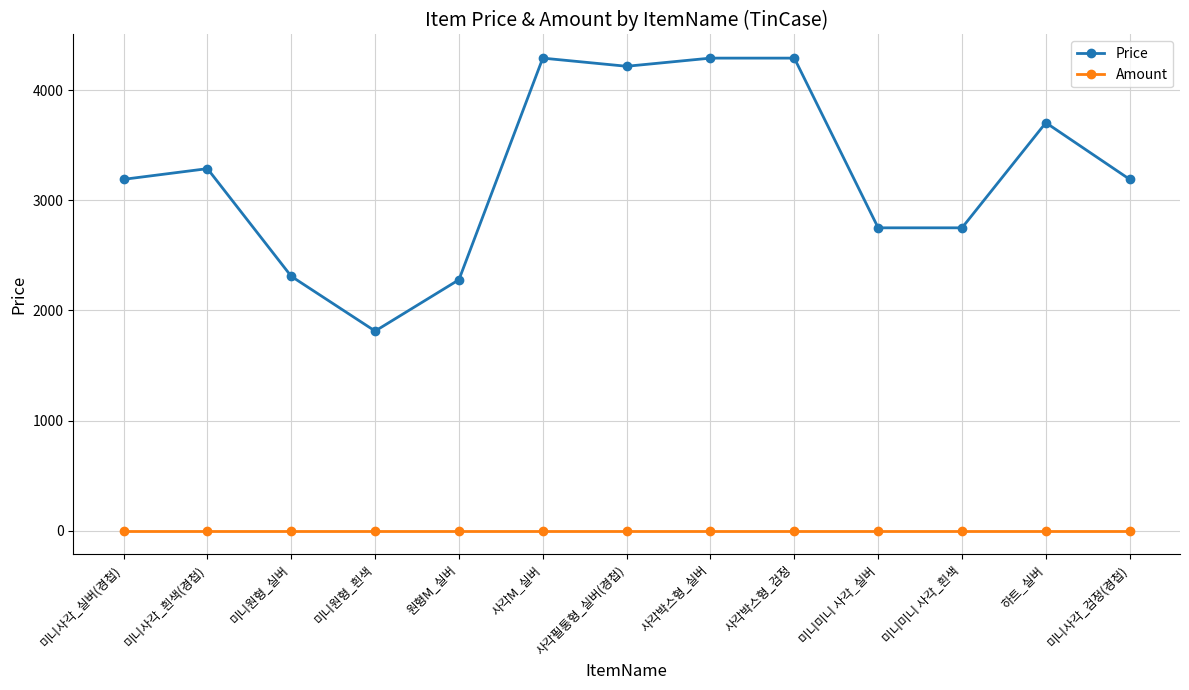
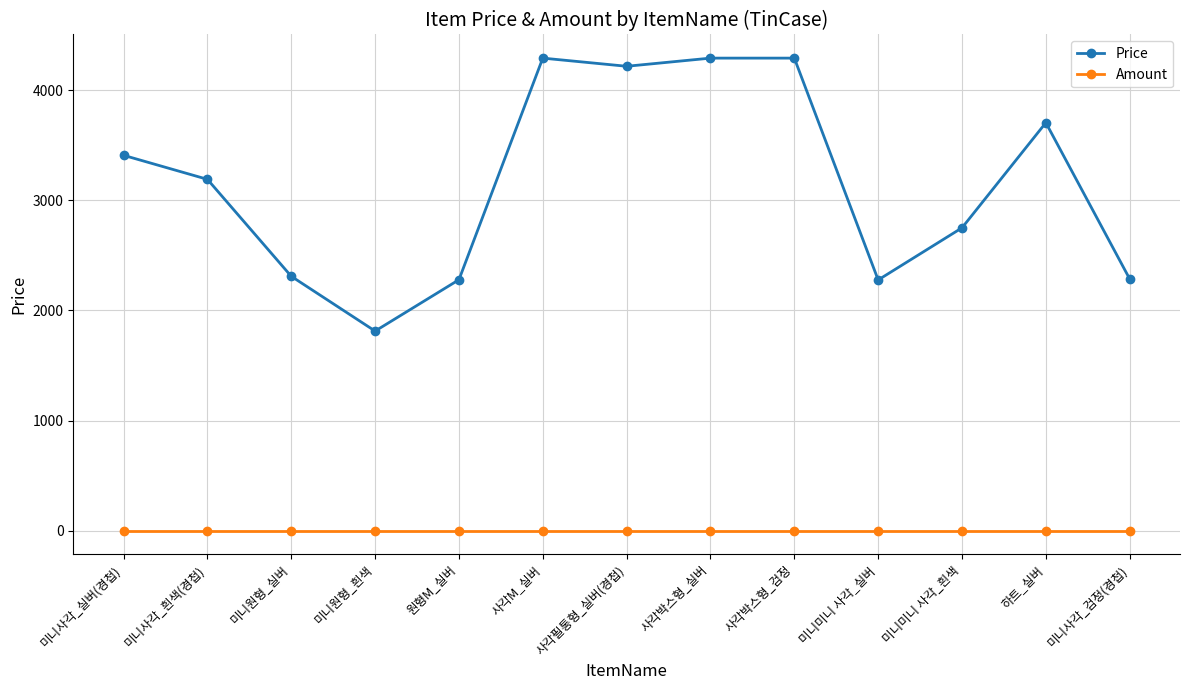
Price, 미니사각_실버(경첩): 3190 -> 3410
Price, 미니사각_흰색(경첩): 3290 -> 3190
Price, 미니미니 사각_실버: 2750 -> 2280
Price, 미니사각_검정(경첩): 3190 -> 2290
